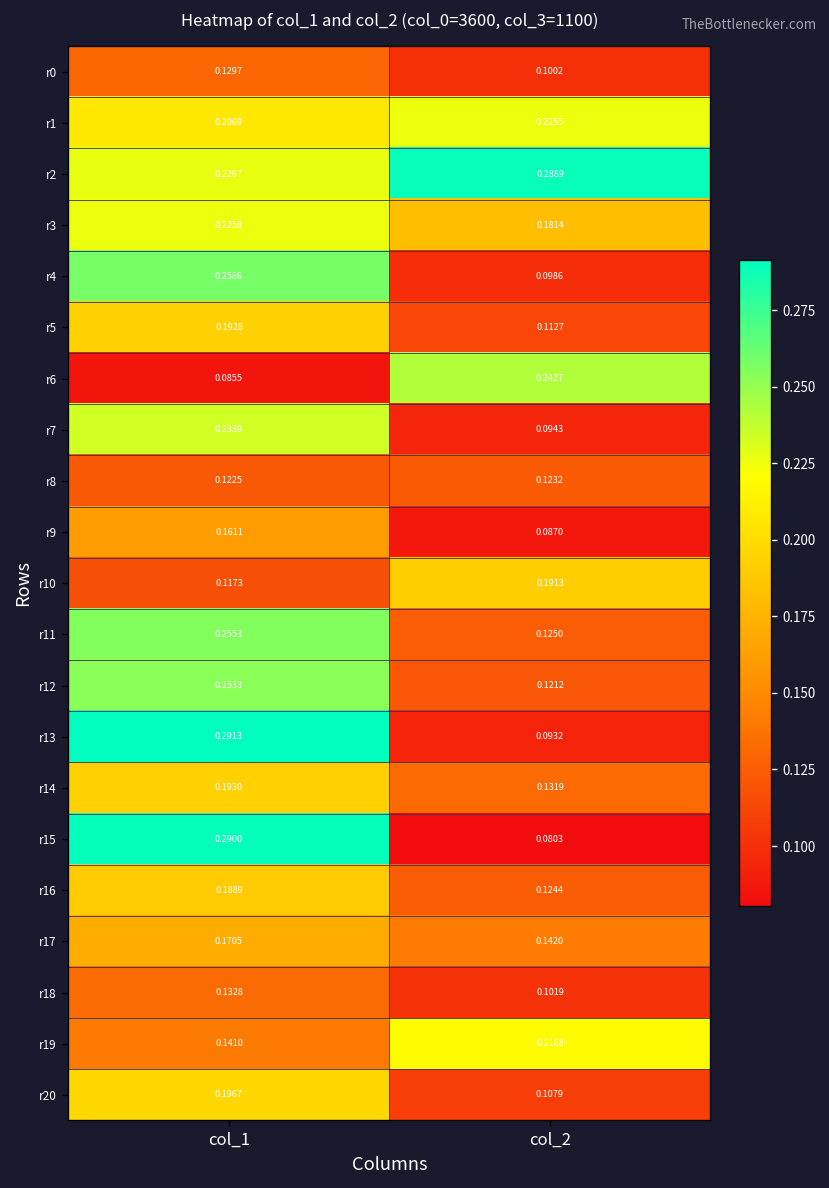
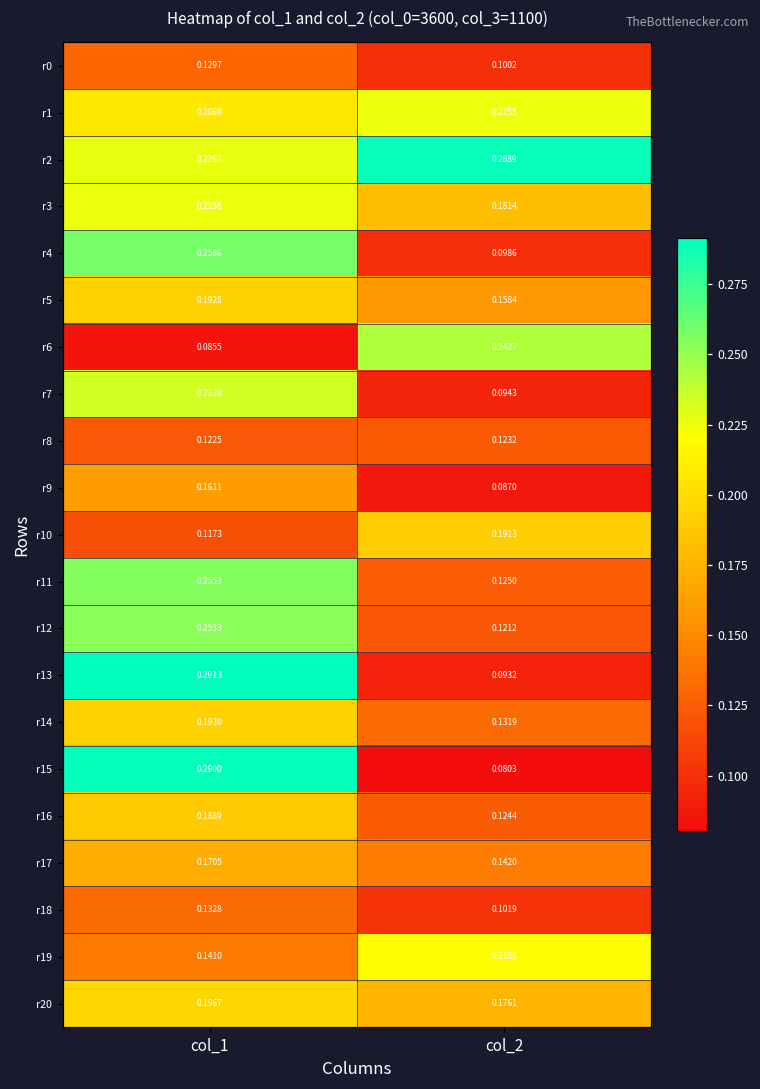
r5, col_2: 0.1127 -> 0.1584
r20, col_2: 0.1079 -> 0.1761
